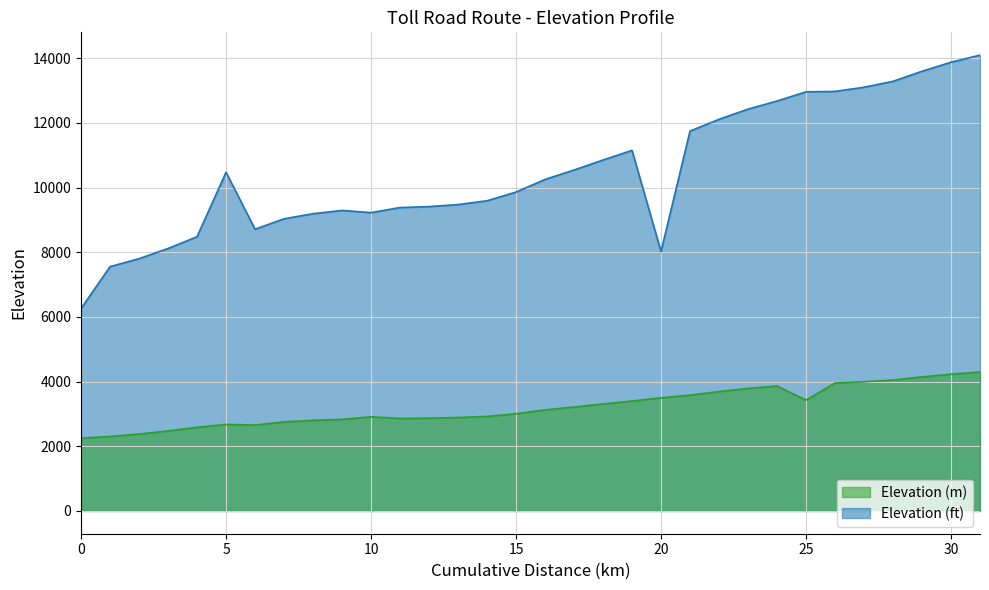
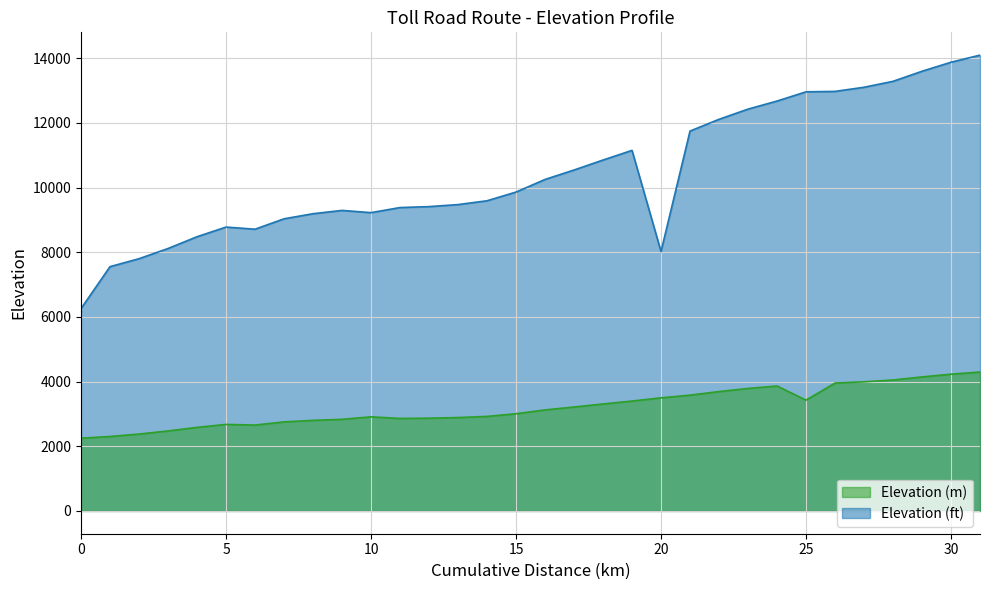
Elevation (ft), 5: 10500 -> 8800
